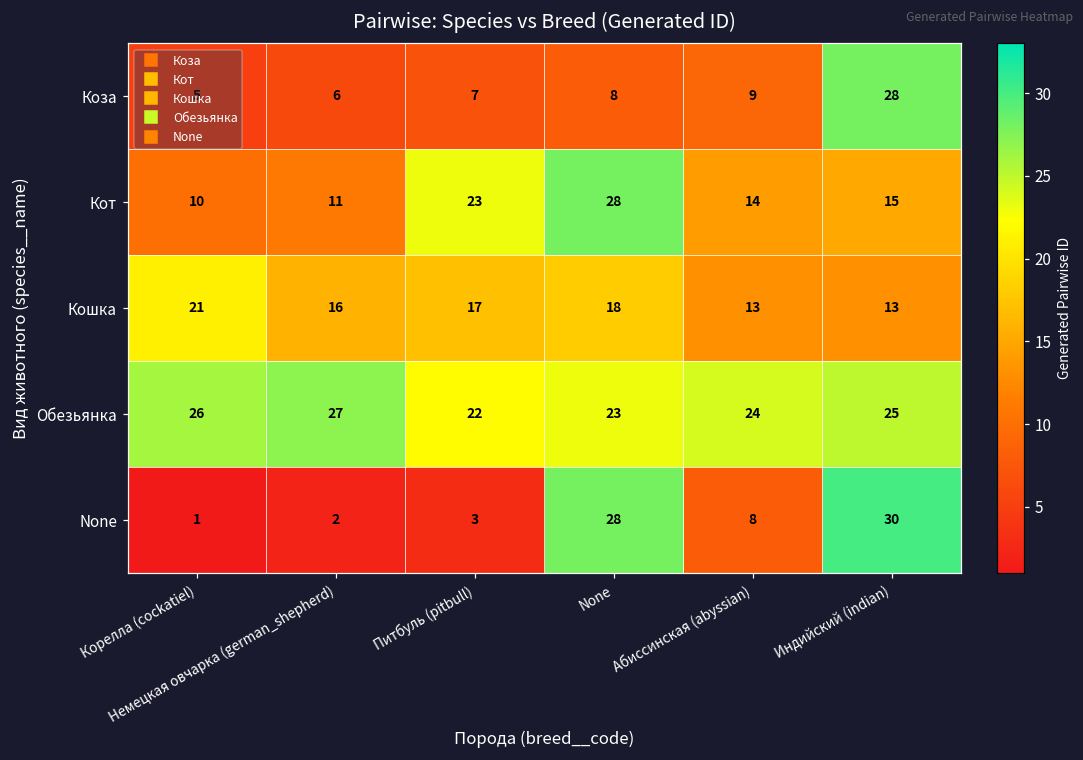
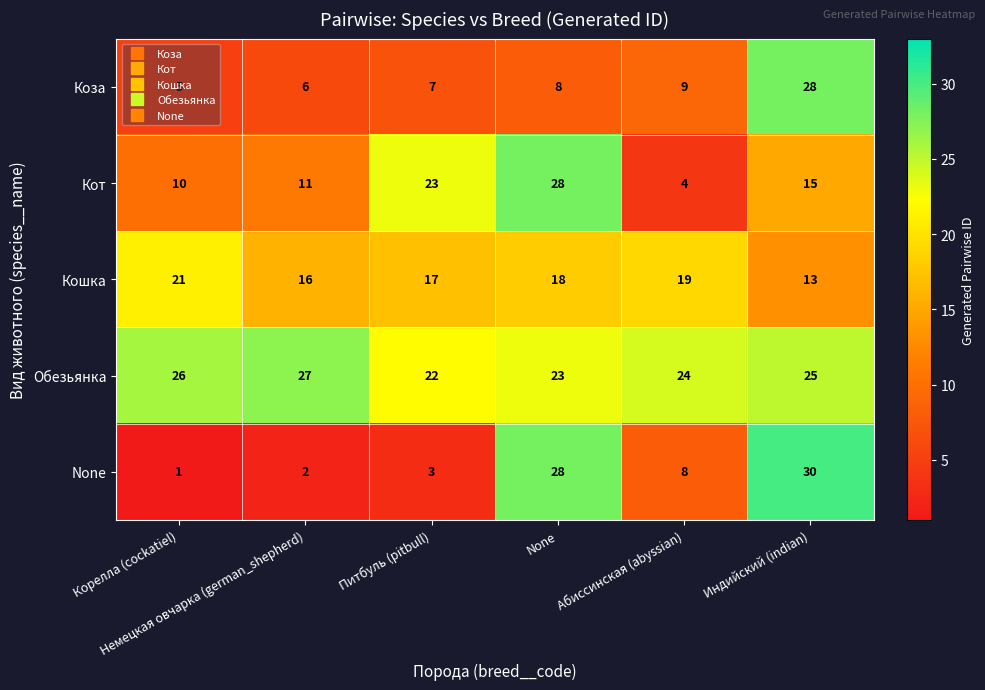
Кот, Абиссинская (abyssian): 14 -> 4
Кошка, Абиссинская (abyssian): 13 -> 19
